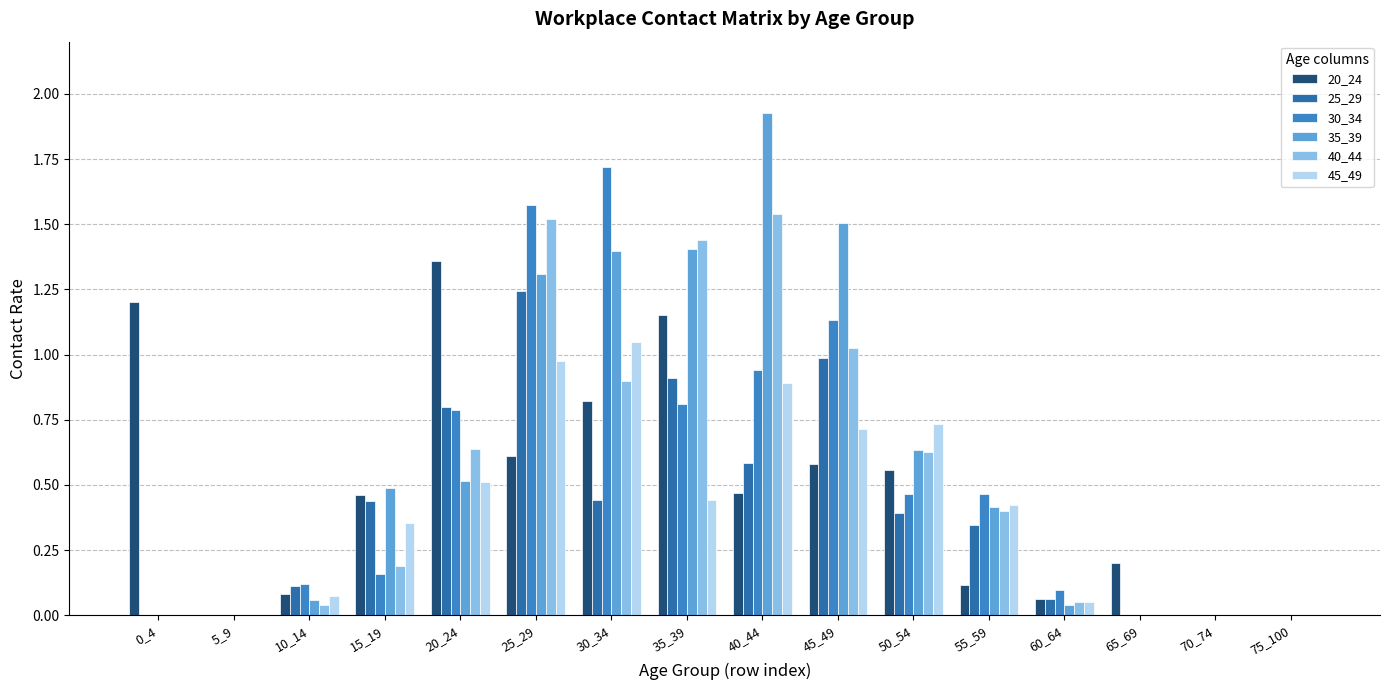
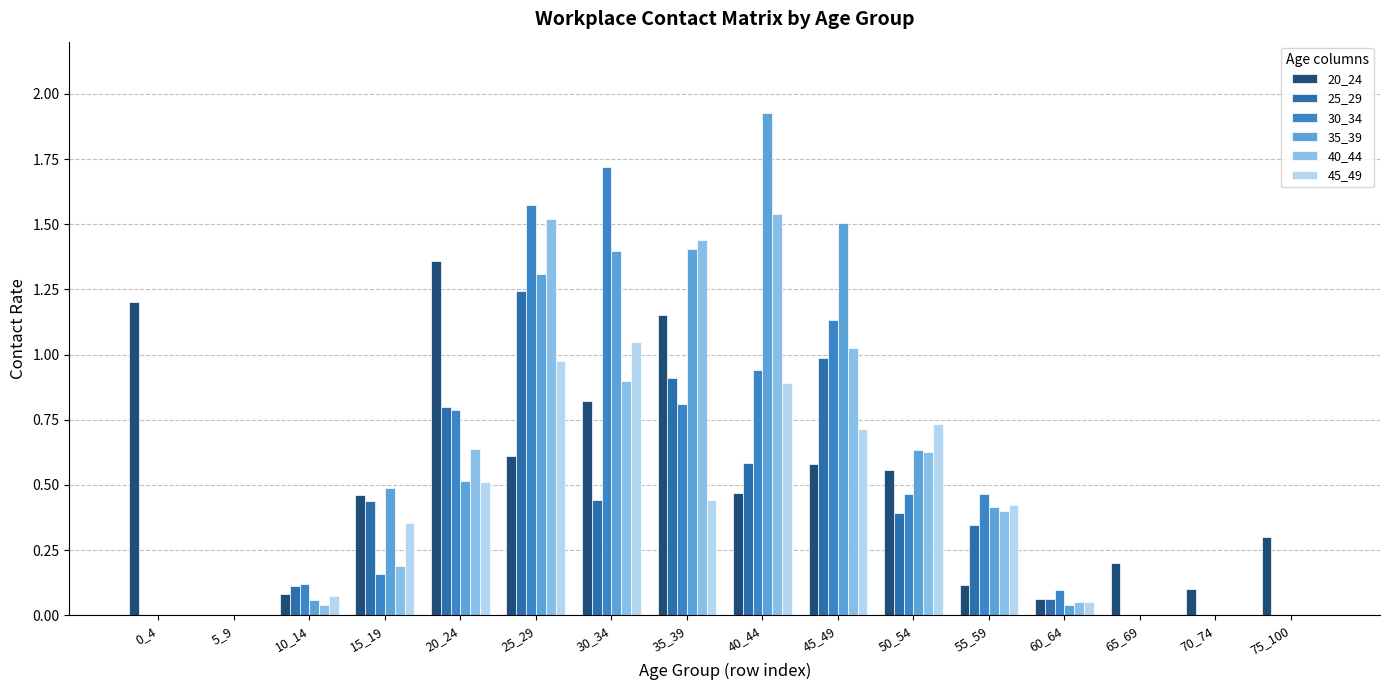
20_24, 70_74: 0.0 -> 0.1
20_24, 75_100: 0.0 -> 0.3
